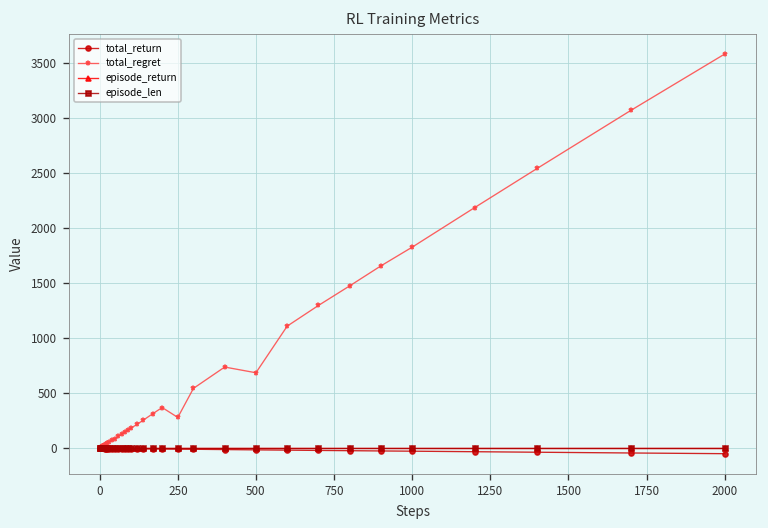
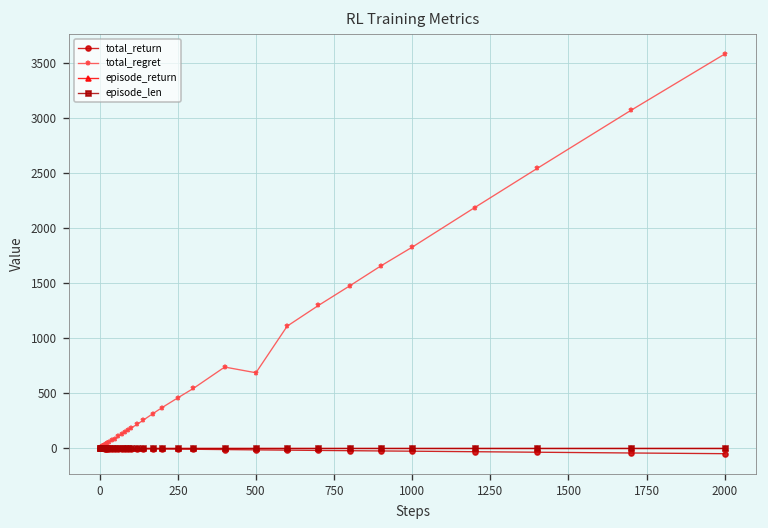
total_regret, 250: 300 -> 500
